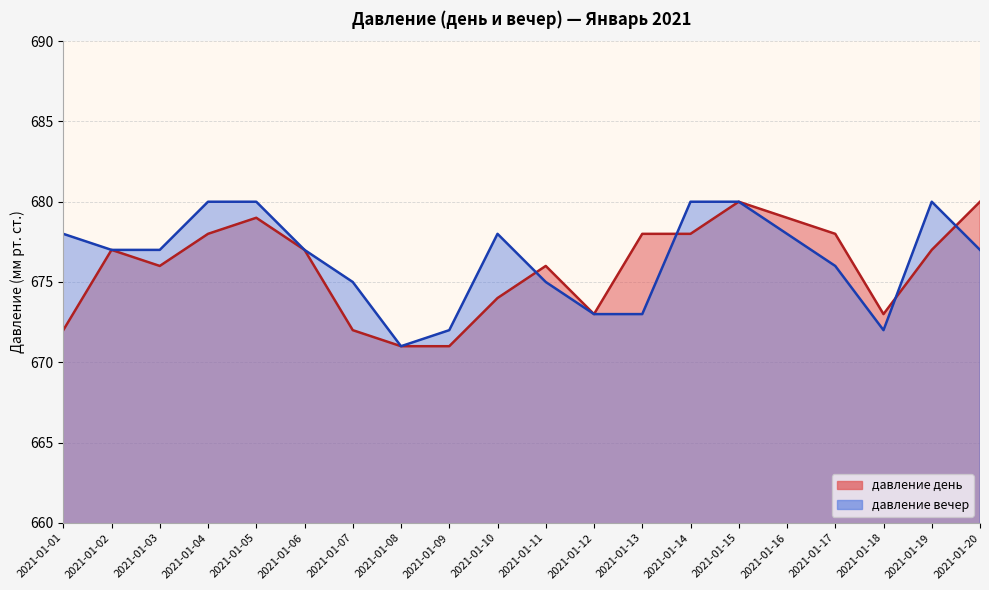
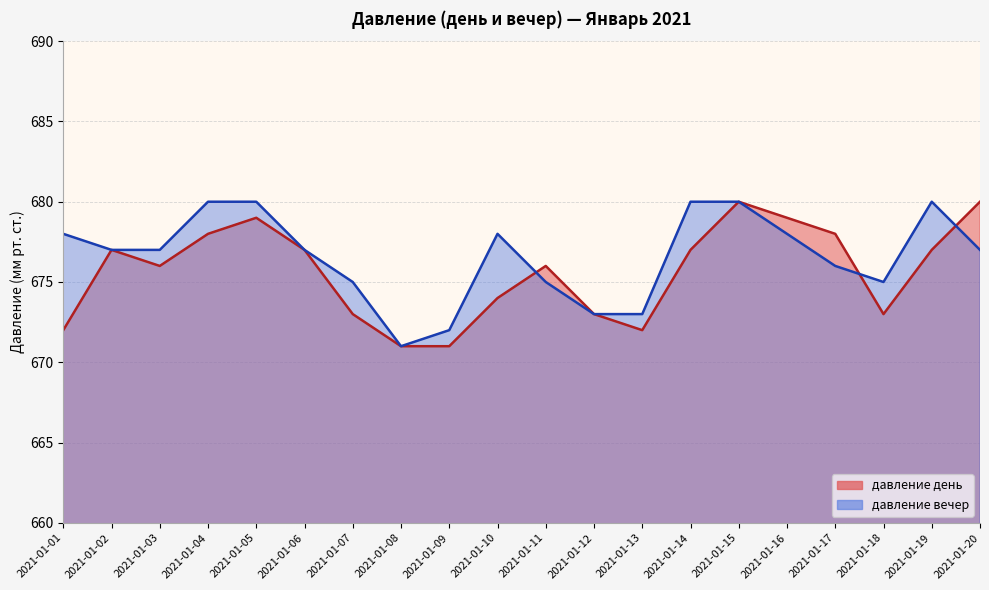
давление день, 2021-01-07: 672 -> 673
давление день, 2021-01-13: 678 -> 672
давление день, 2021-01-14: 678 -> 677
давление вечер, 2021-01-18: 672 -> 675
